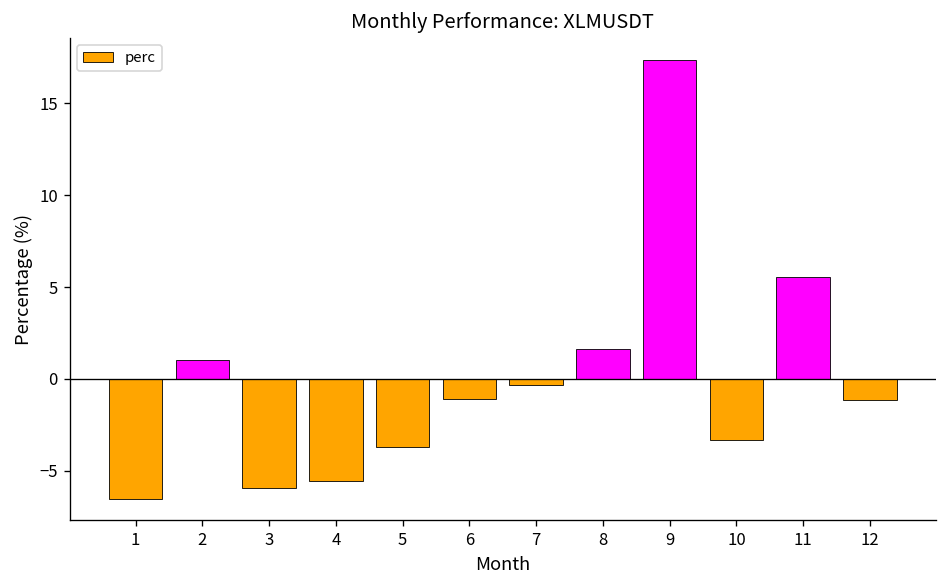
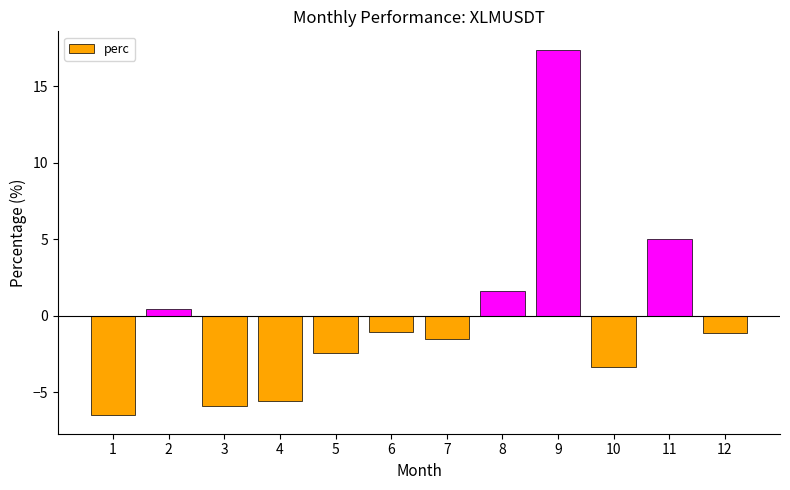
2: 1.0 -> 0.4
5: -3.7 -> -2.4
7: -0.3 -> -1.5
11: 5.5 -> 5.0
